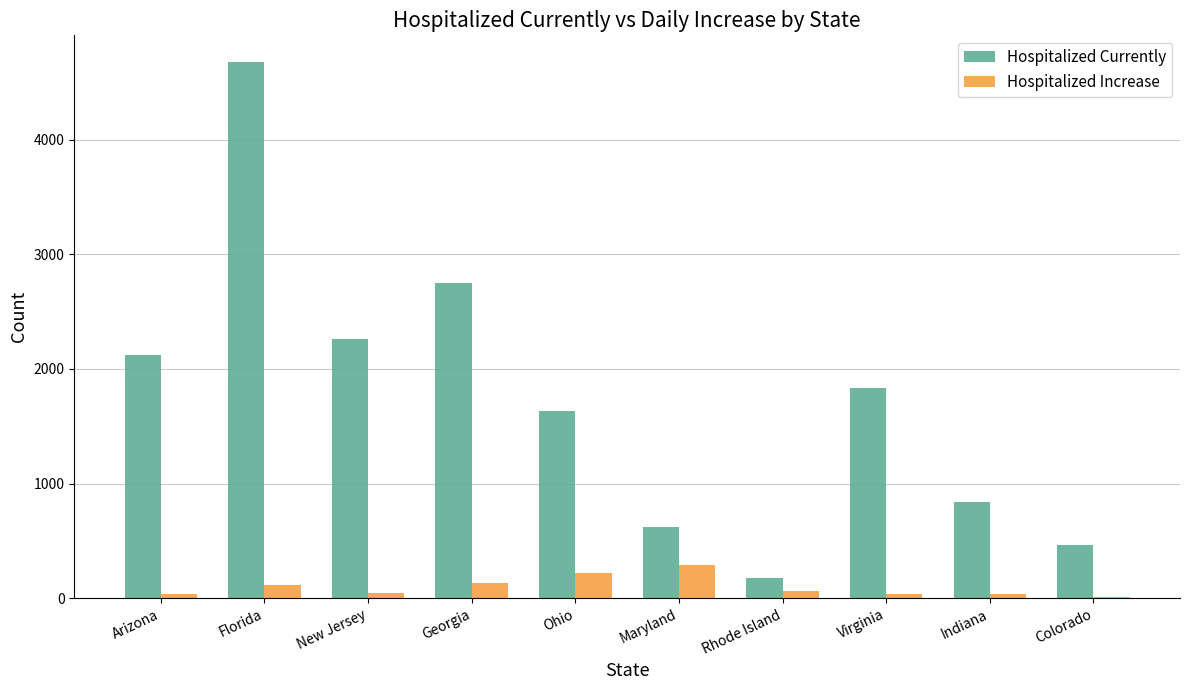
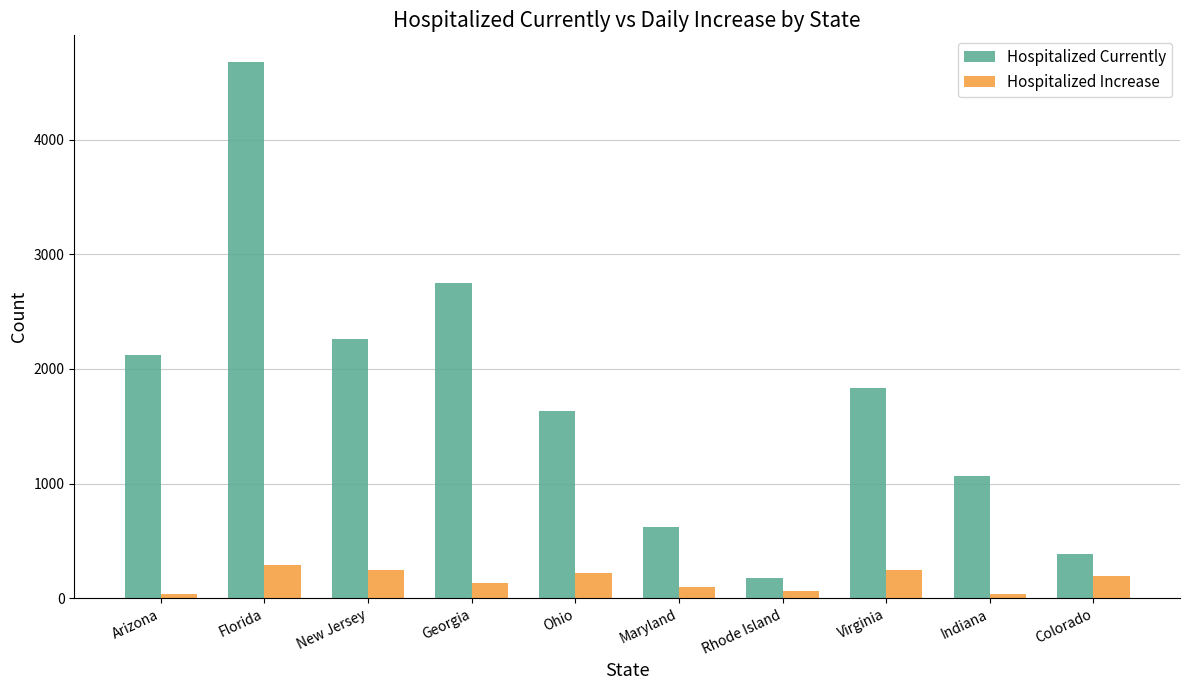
Hospitalized Increase, Florida: 120 -> 290
Hospitalized Increase, New Jersey: 50 -> 250
Hospitalized Increase, Maryland: 290 -> 100
Hospitalized Increase, Virginia: 40 -> 250
Hospitalized Currently, Indiana: 840 -> 1070
Hospitalized Currently, Colorado: 460 -> 390
Hospitalized Increase, Colorado: 20 -> 200
